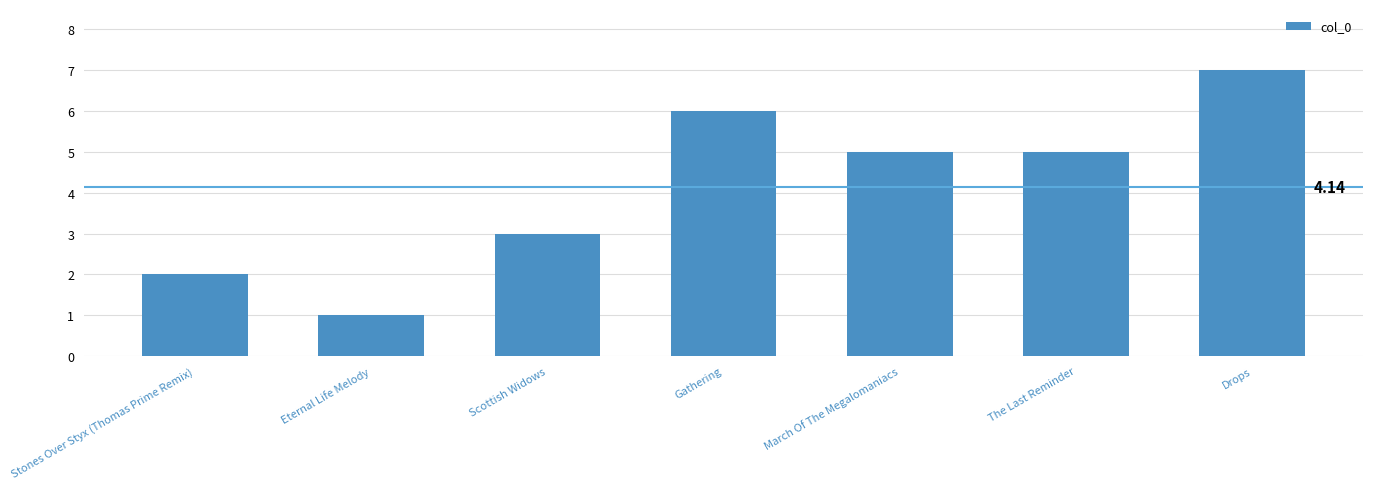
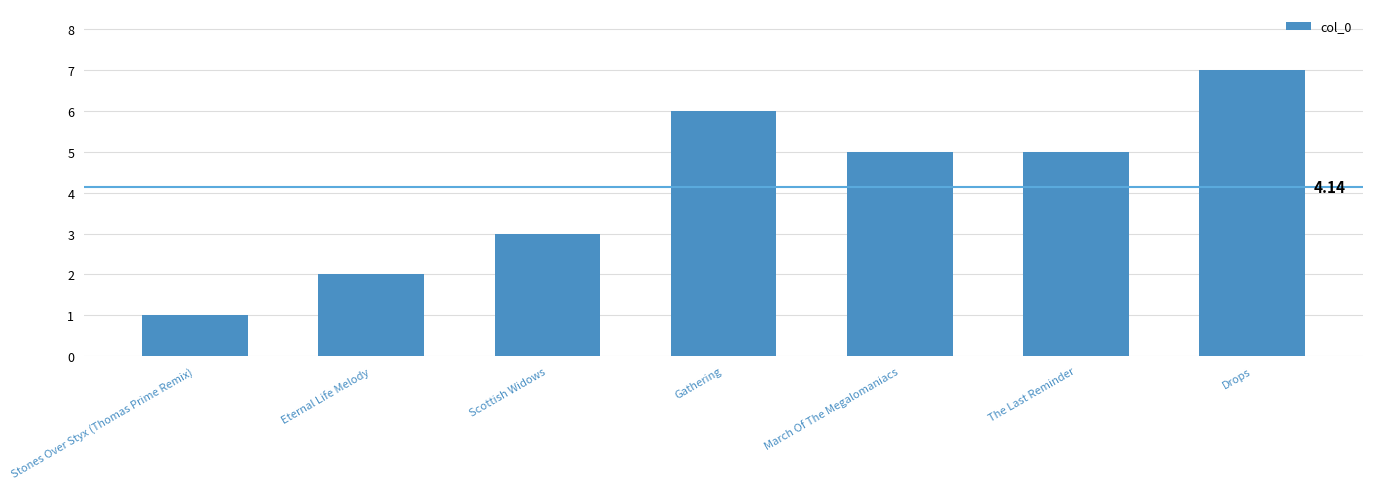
Stones Over Styx (Thomas Prime Remix): 2 -> 1
Eternal Life Melody: 1 -> 2
